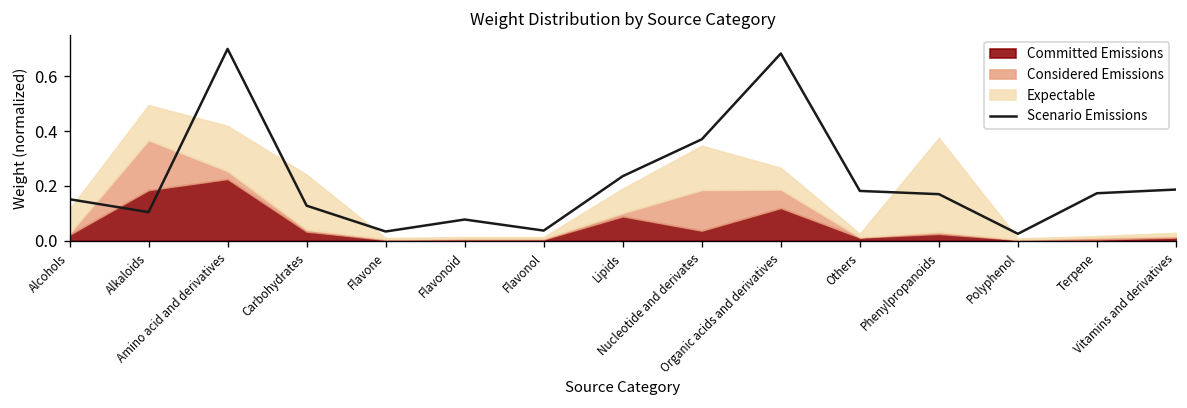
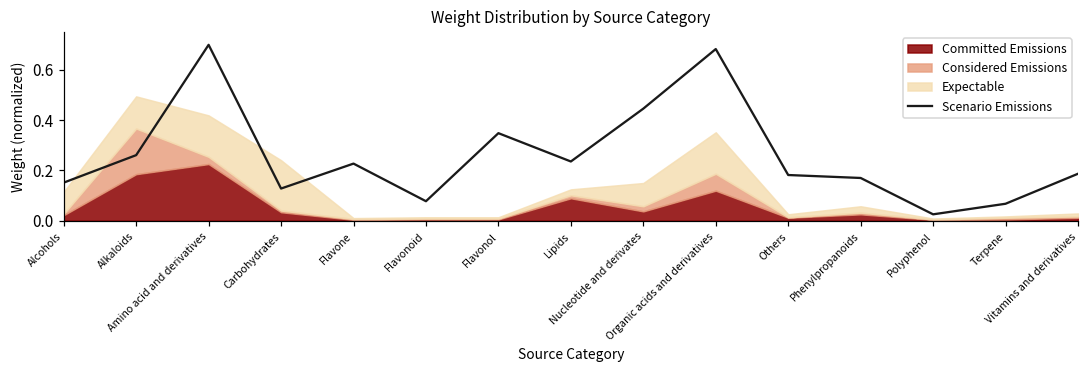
Scenario Emissions, Alkaloids: 0.10 -> 0.26
Scenario Emissions, Flavone: 0.03 -> 0.23
Scenario Emissions, Flavonol: 0.04 -> 0.35
Expectable, Lipids: 0.09 -> 0.02
Scenario Emissions, Nucleotide and derivates: 0.37 -> 0.45
Considered Emissions, Nucleotide and derivates: 0.15 -> 0.02
Expectable, Nucleotide and derivates: 0.16 -> 0.09
Expectable, Organic acids and derivatives: 0.08 -> 0.16
Expectable, Phenylpropanoids: 0.34 -> 0.03
Scenario Emissions, Terpene: 0.17 -> 0.07
